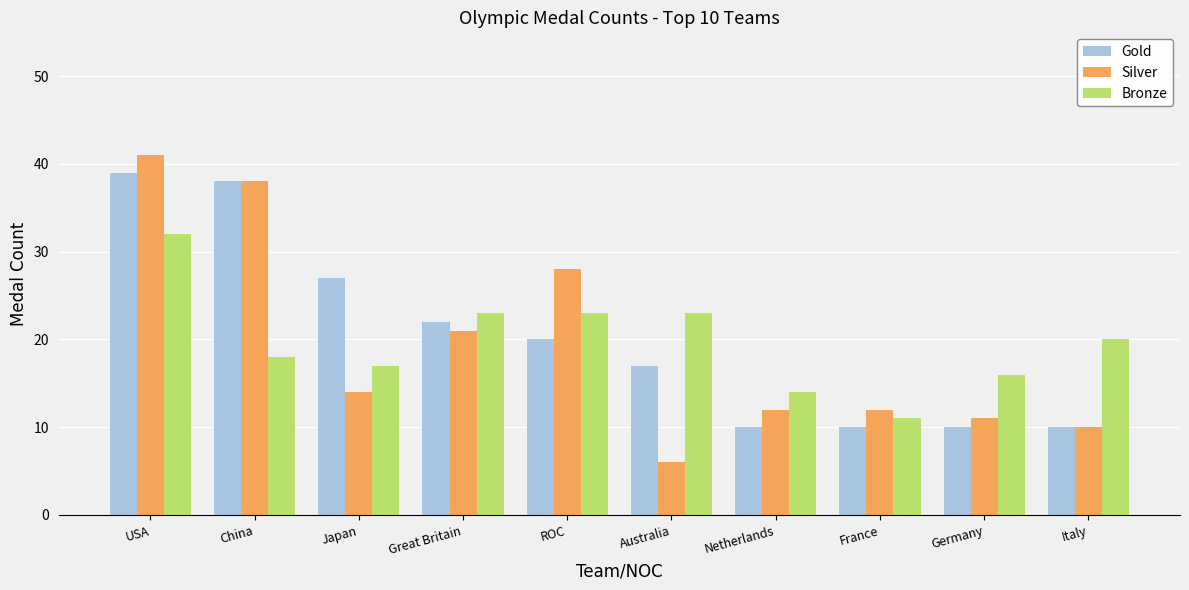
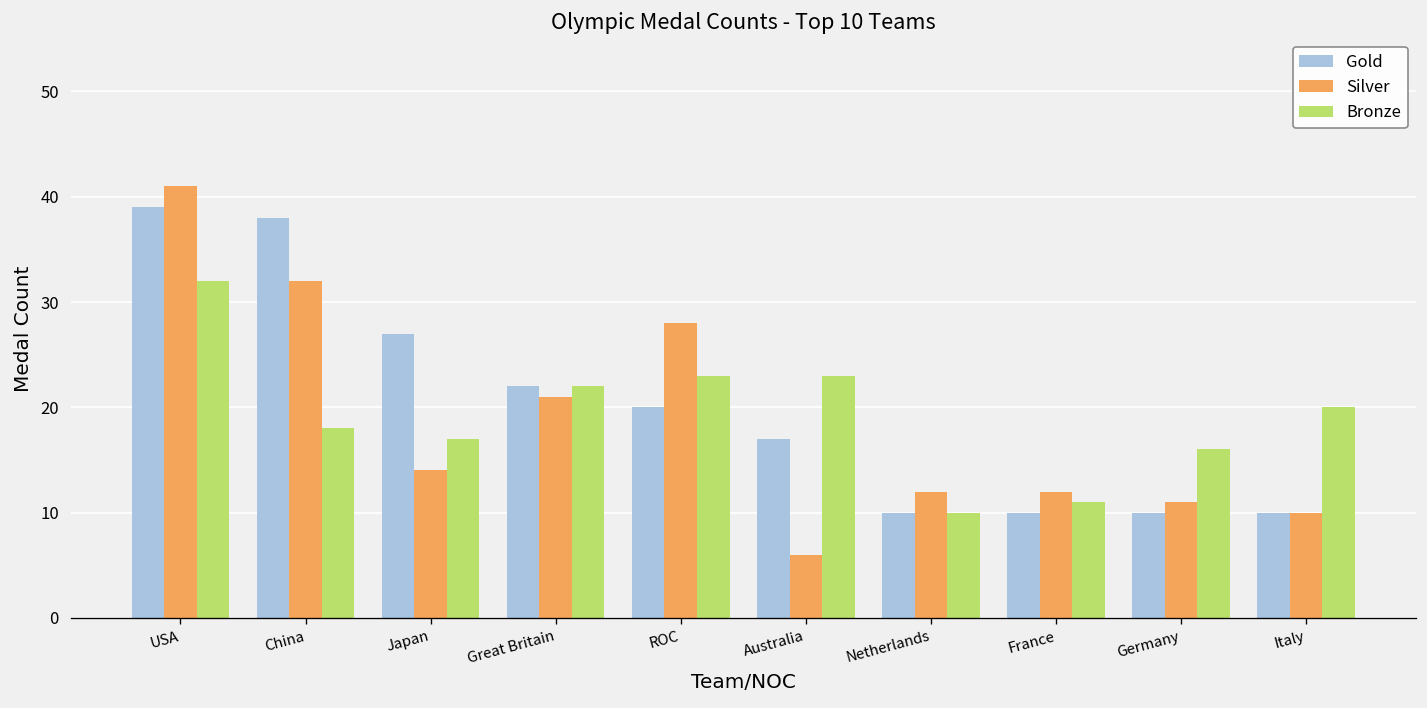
Silver, China: 38 -> 32
Bronze, Great Britain: 23 -> 22
Bronze, Netherlands: 14 -> 10
